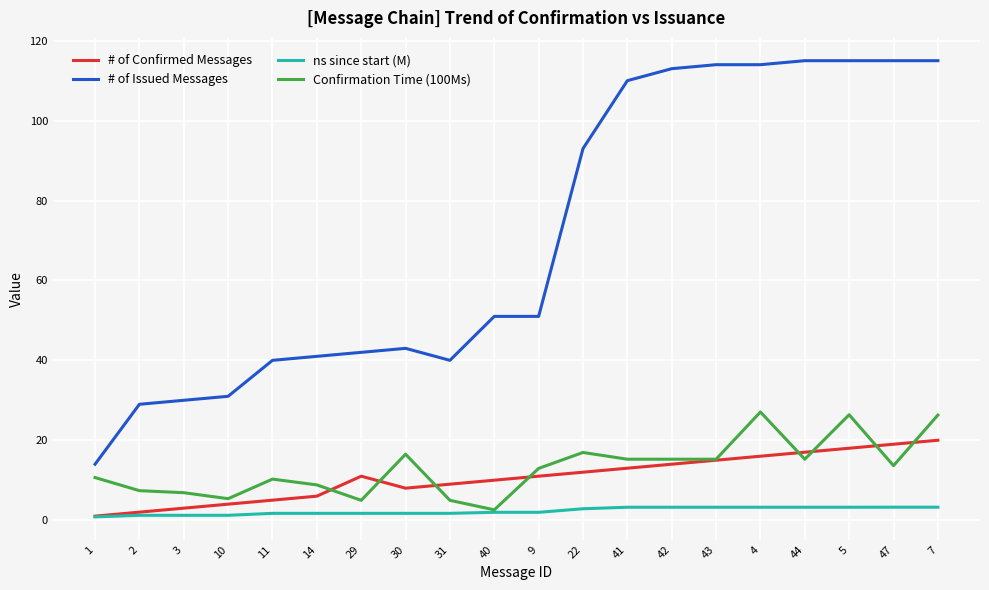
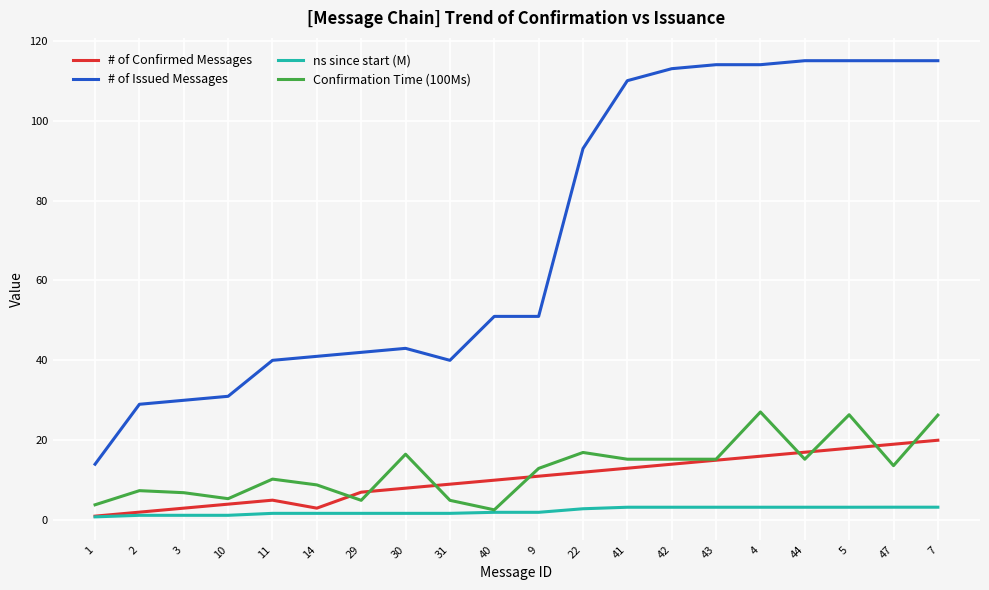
Confirmation Time (100Ms), 1: 11 -> 4
# of Confirmed Messages, 14: 6 -> 3
# of Confirmed Messages, 29: 11 -> 7
